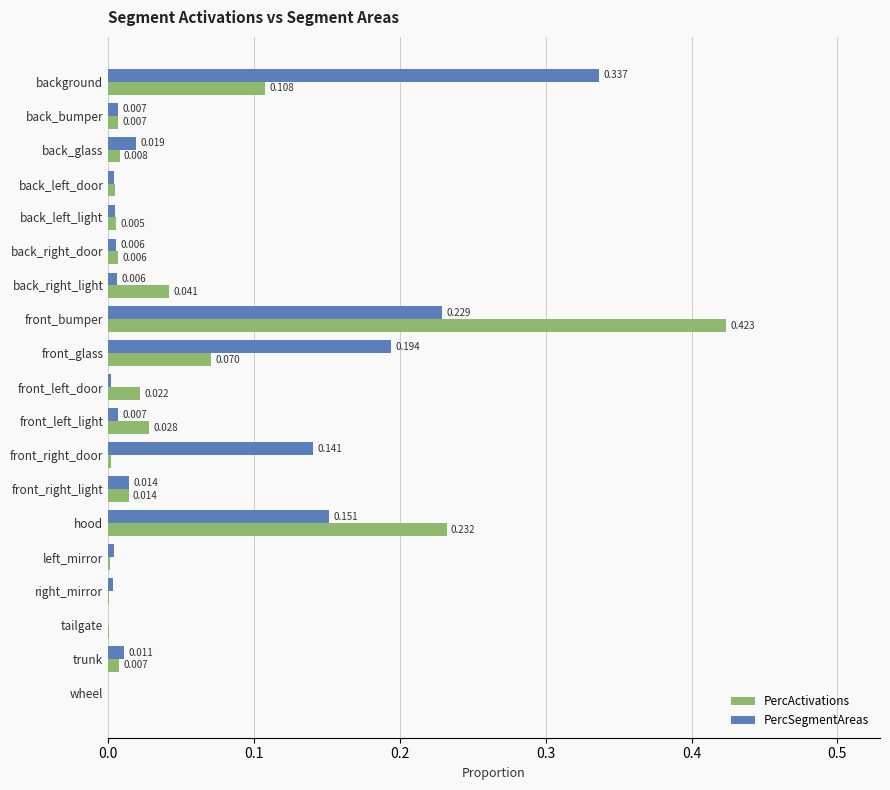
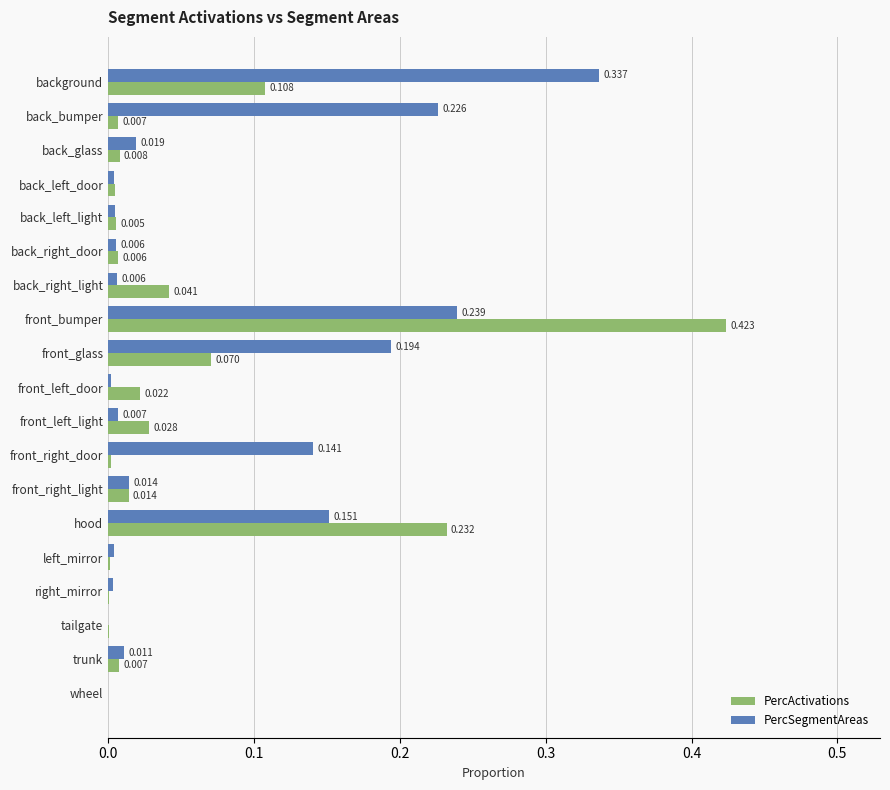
PercSegmentAreas, back_bumper: 0.007 -> 0.226
PercSegmentAreas, front_bumper: 0.229 -> 0.239
